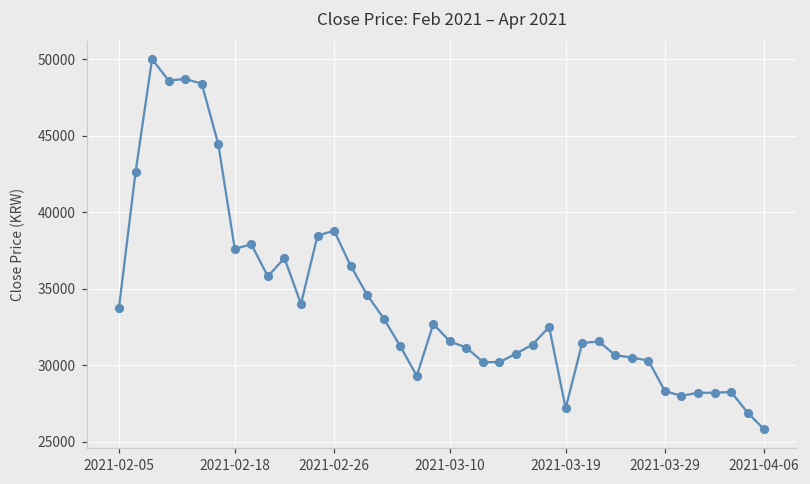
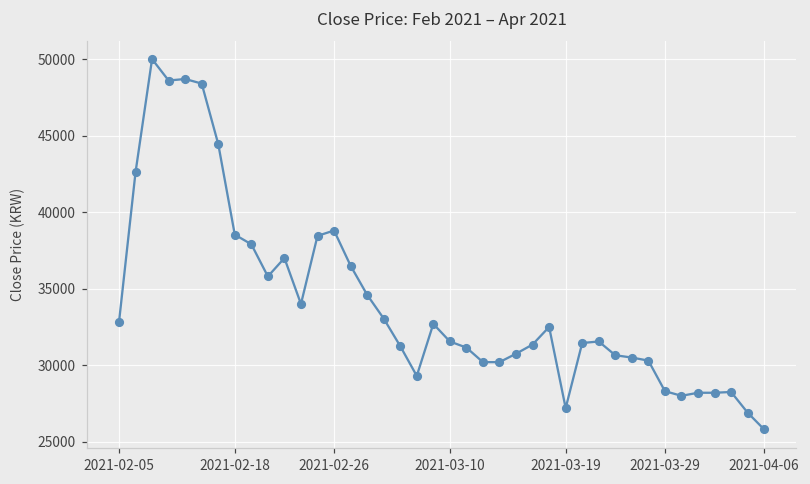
2021-02-05: 33800 -> 32800
2021-02-18: 37600 -> 38500
